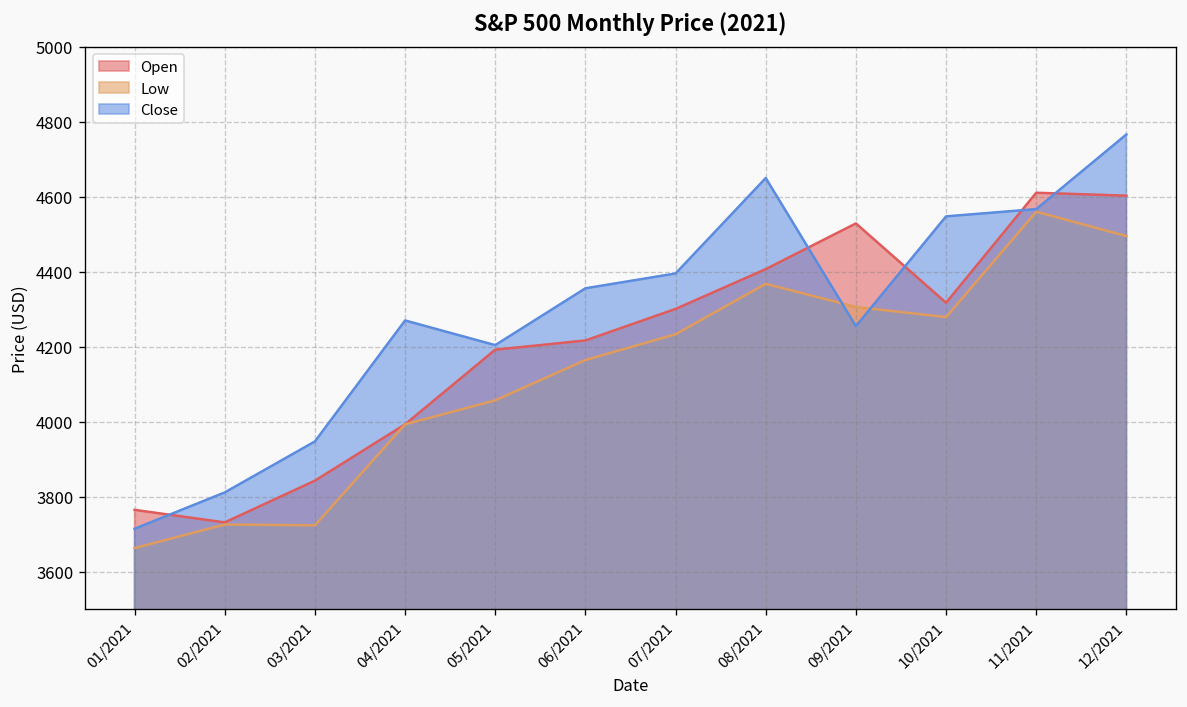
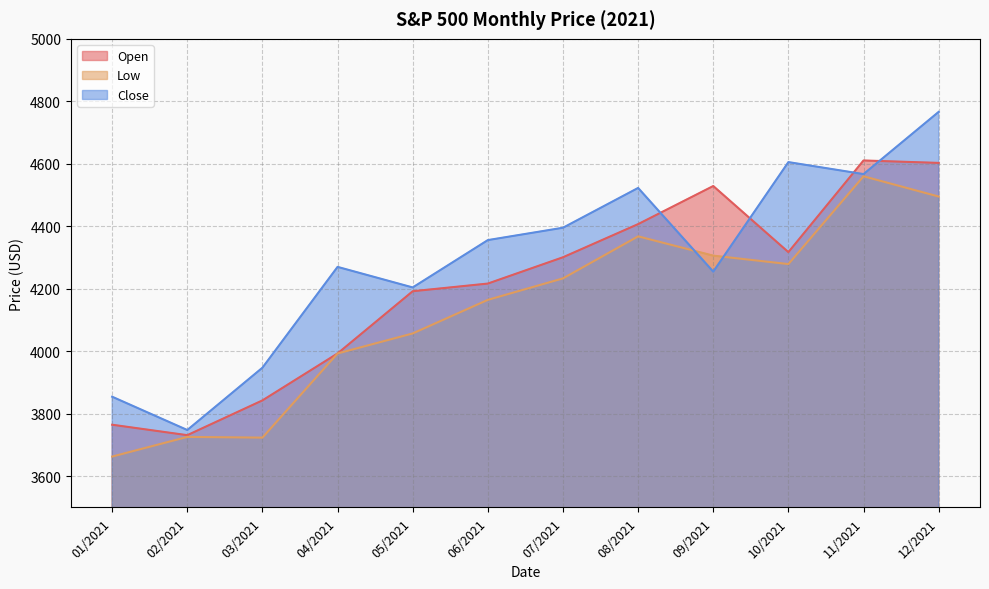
Close, 01/2021: 3710 -> 3850
Close, 02/2021: 3810 -> 3750
Close, 08/2021: 4650 -> 4520
Close, 10/2021: 4550 -> 4610
